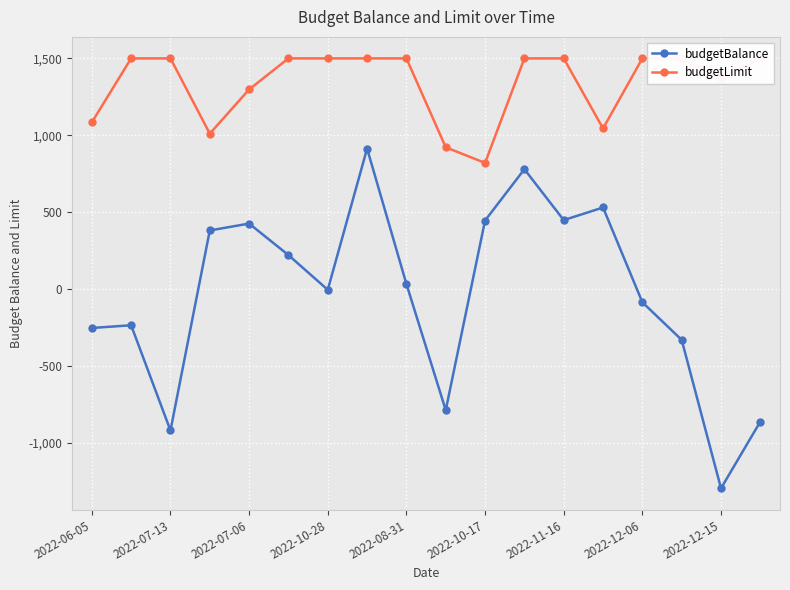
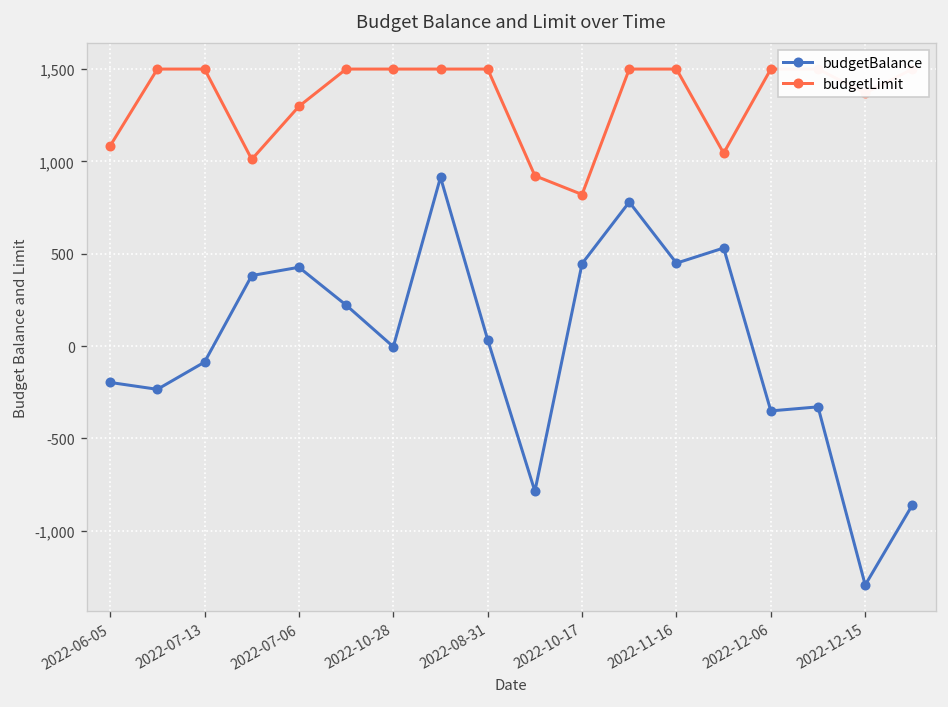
budgetBalance, 2022-06-05: -250 -> -200
budgetBalance, 2022-07-13: -920 -> -90
budgetBalance, 2022-12-06: -90 -> -350
